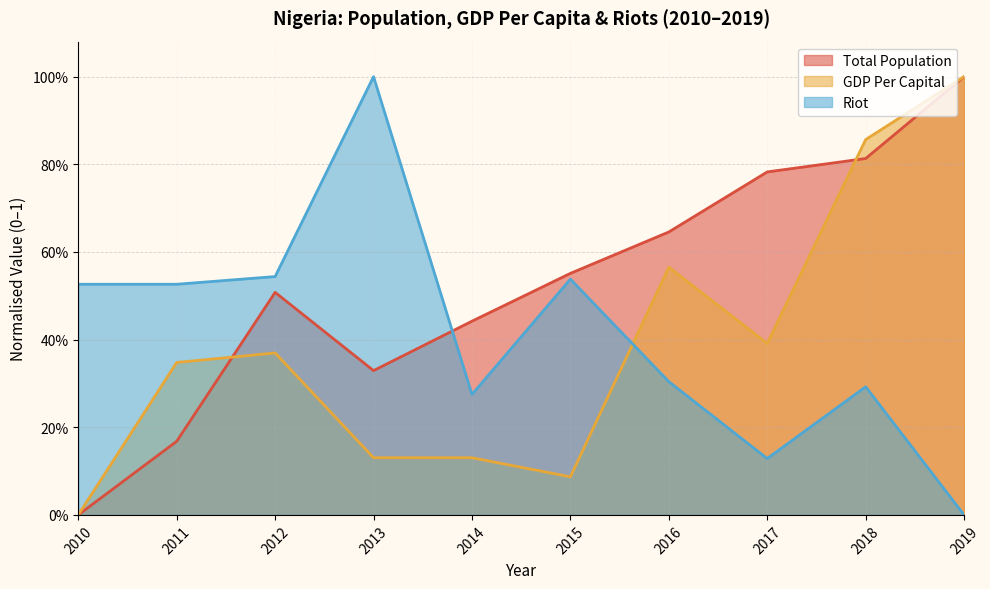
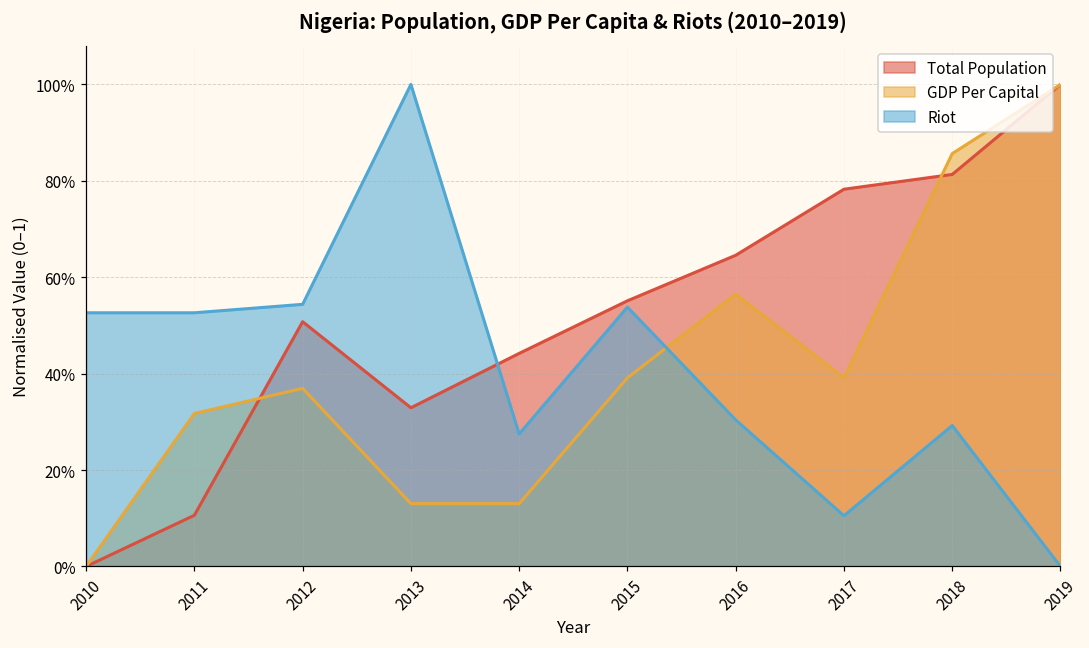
Total Population, 2011: 17% -> 11%
GDP Per Capital, 2011: 35% -> 32%
GDP Per Capital, 2015: 9% -> 39%
Riot, 2017: 13% -> 11%
